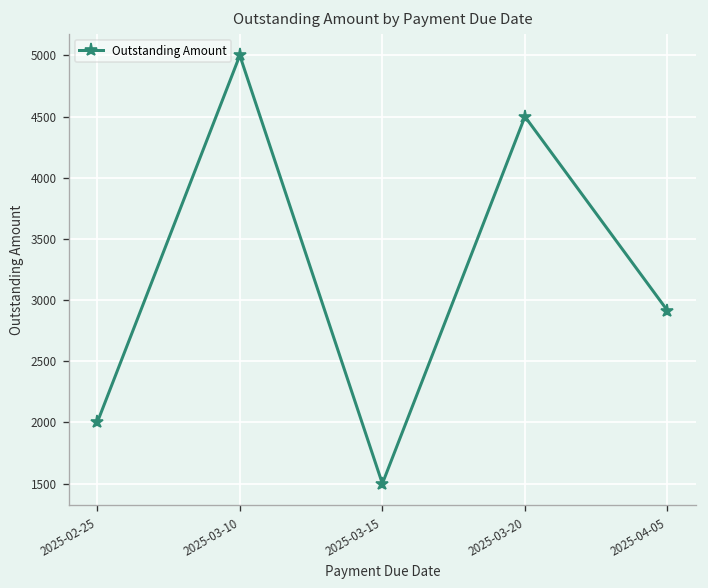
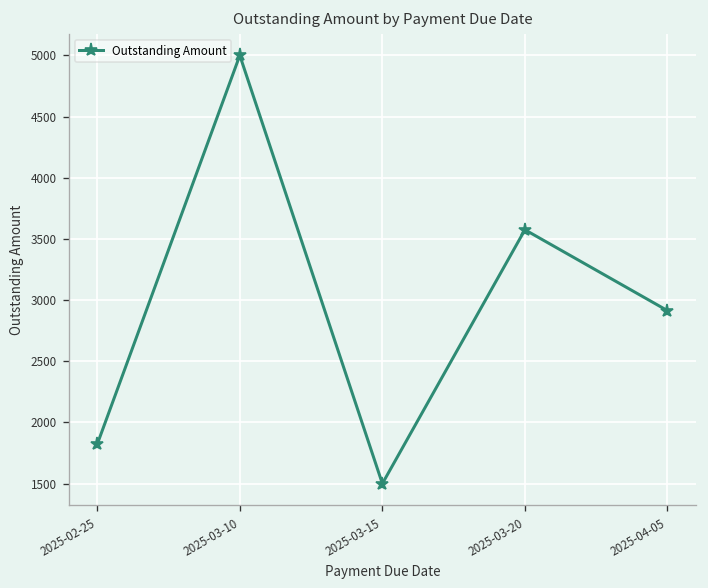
2025-02-25: 2000 -> 1820
2025-03-20: 4500 -> 3580
